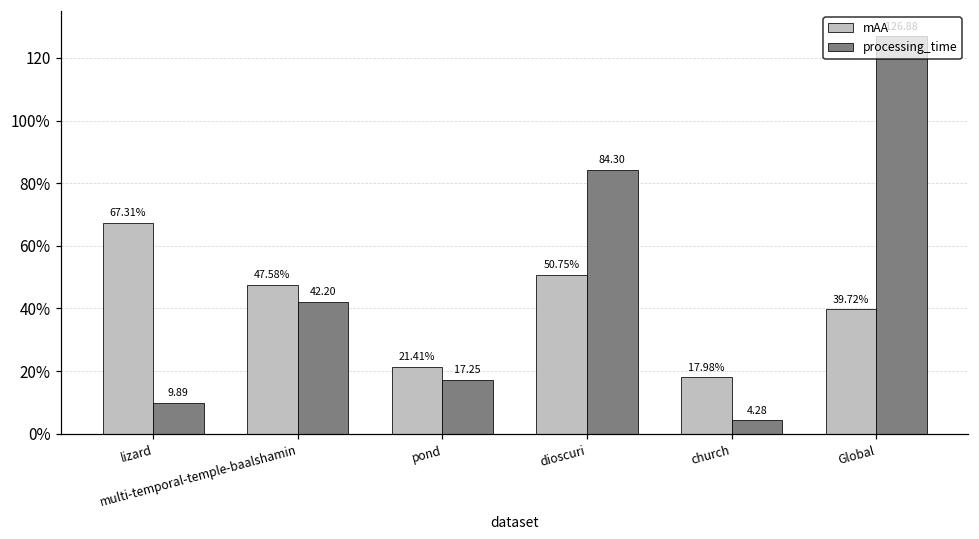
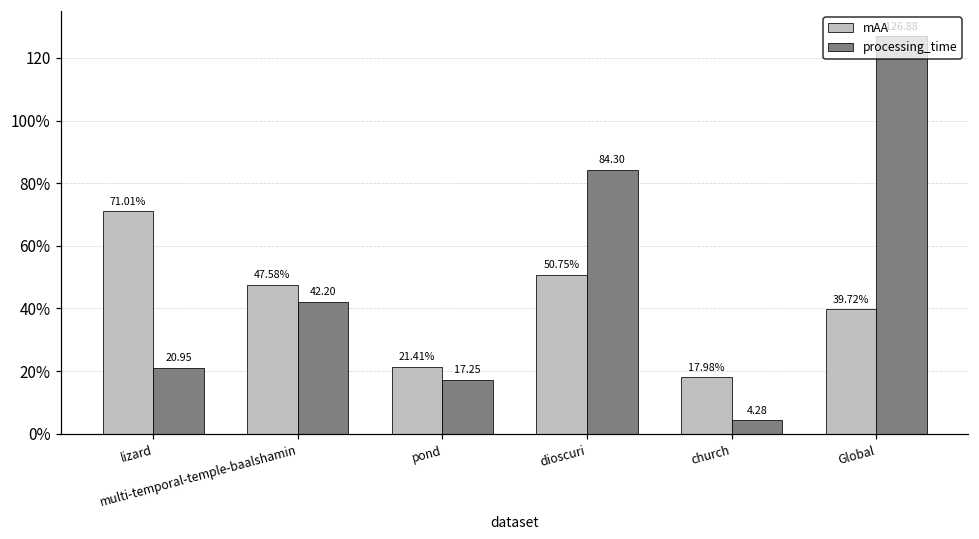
mAA, lizard: 67.31% -> 71.01%
processing_time, lizard: 9.89 -> 20.95
